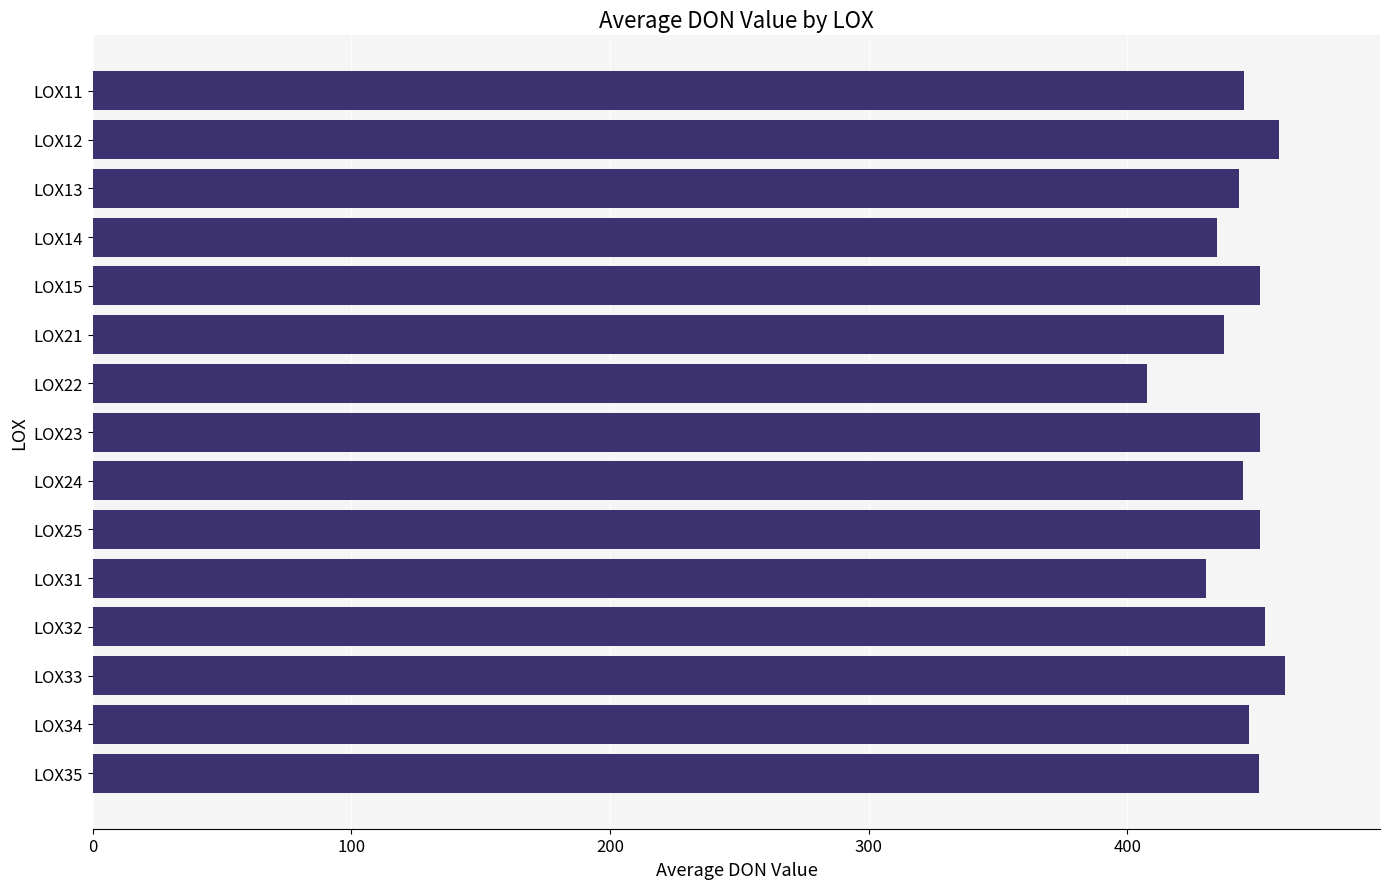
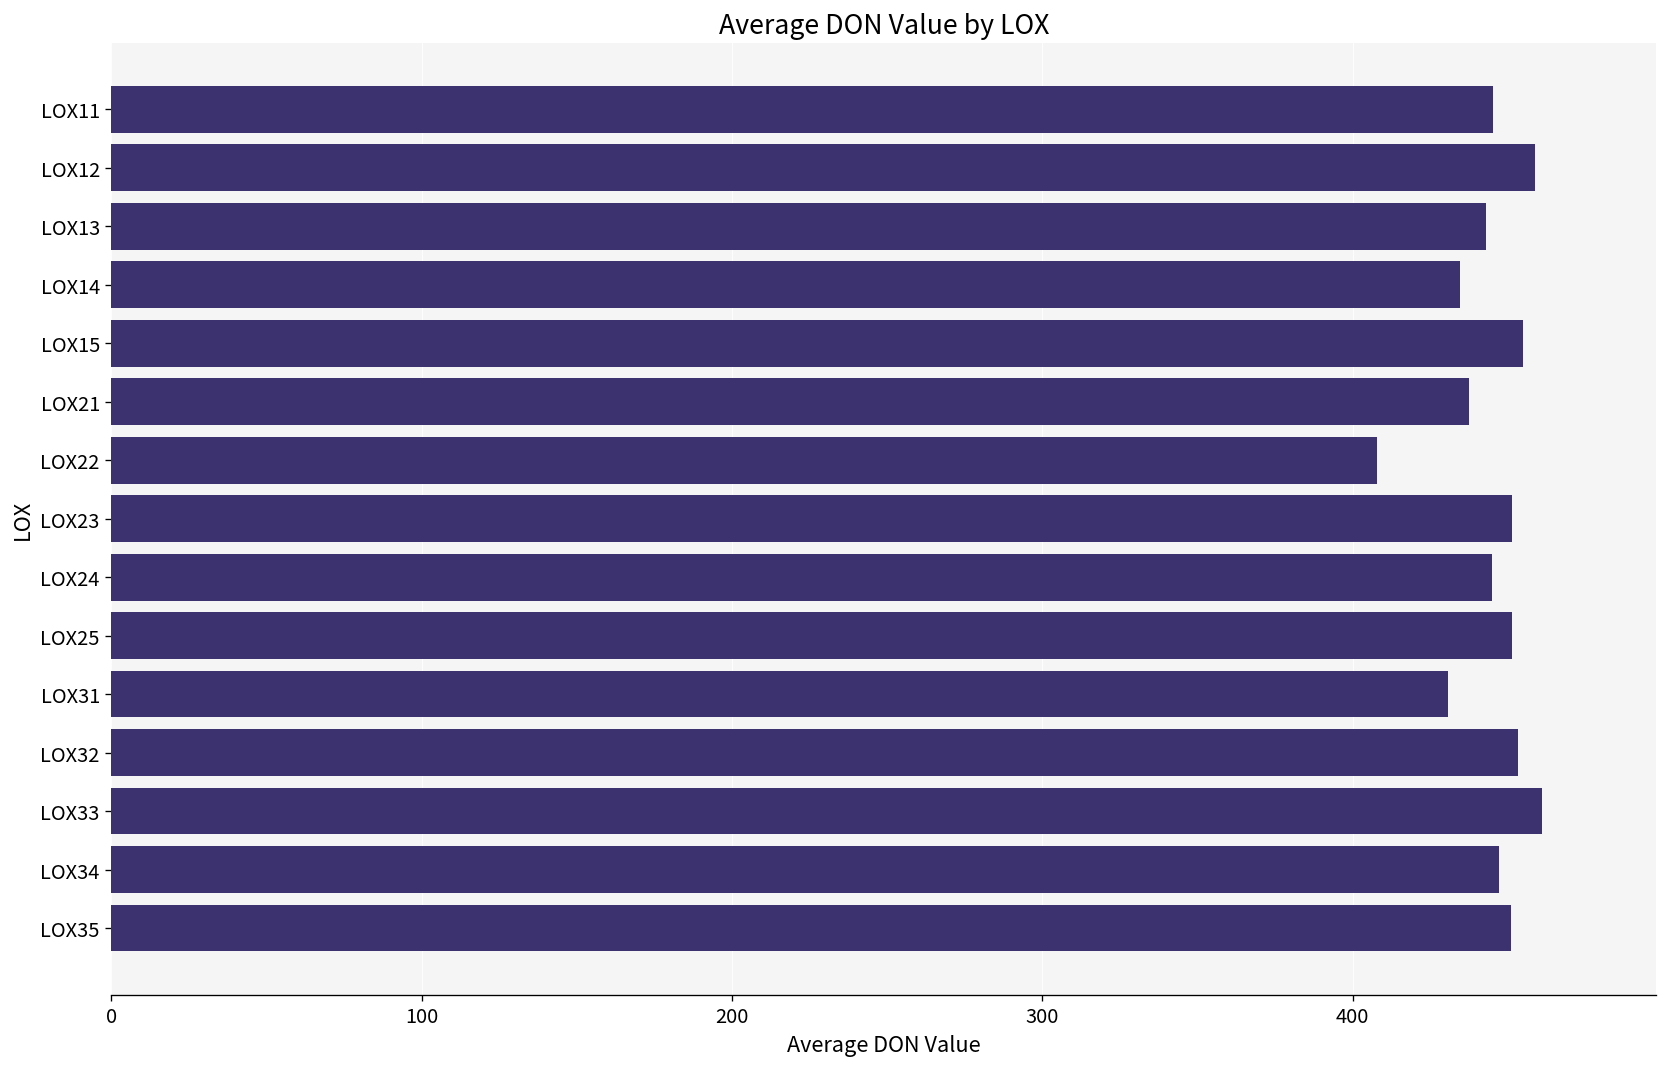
LOX15: 451 -> 455
